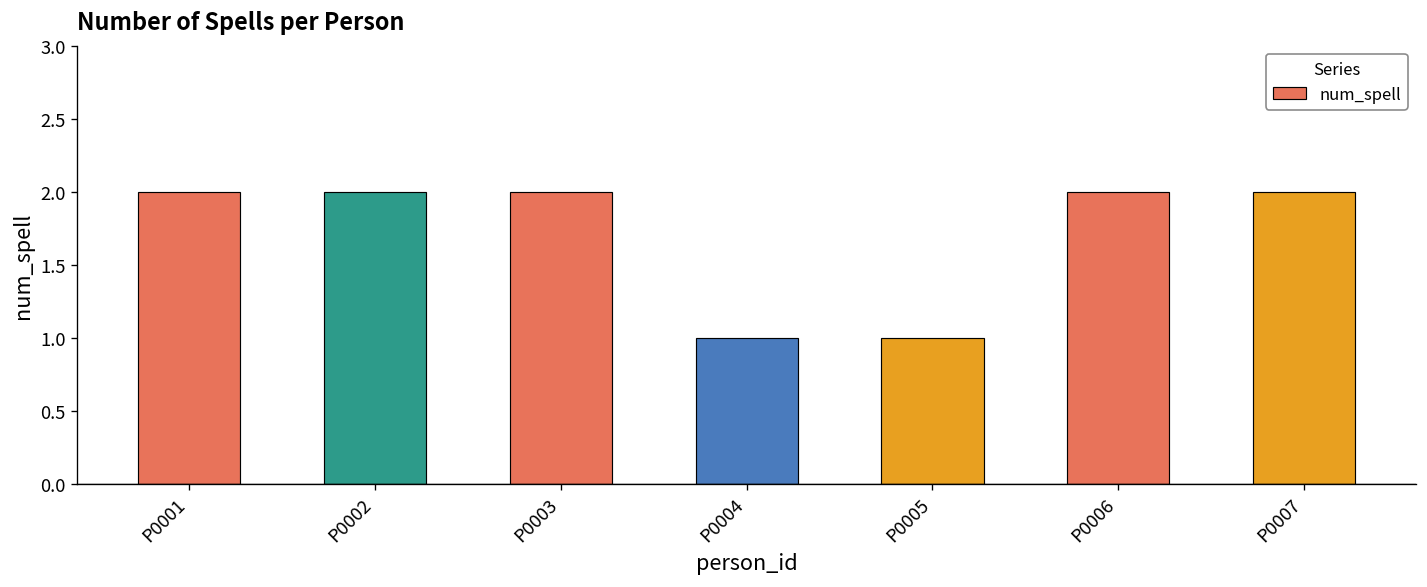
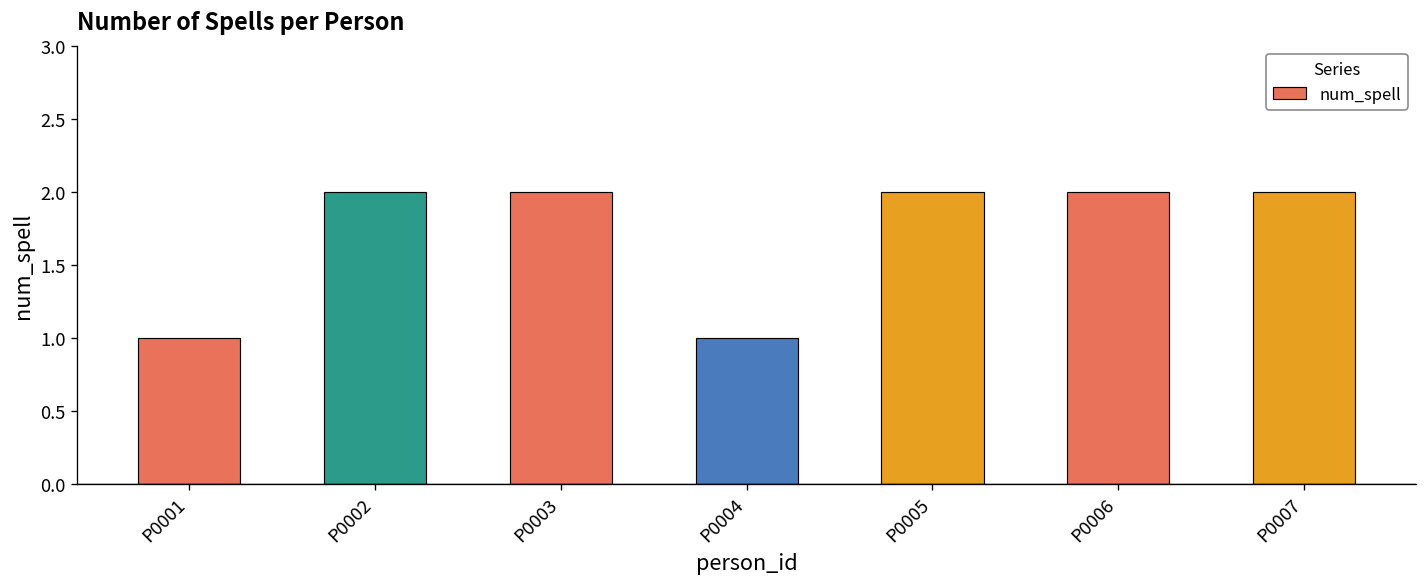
P0001: 2 -> 1
P0005: 1 -> 2
